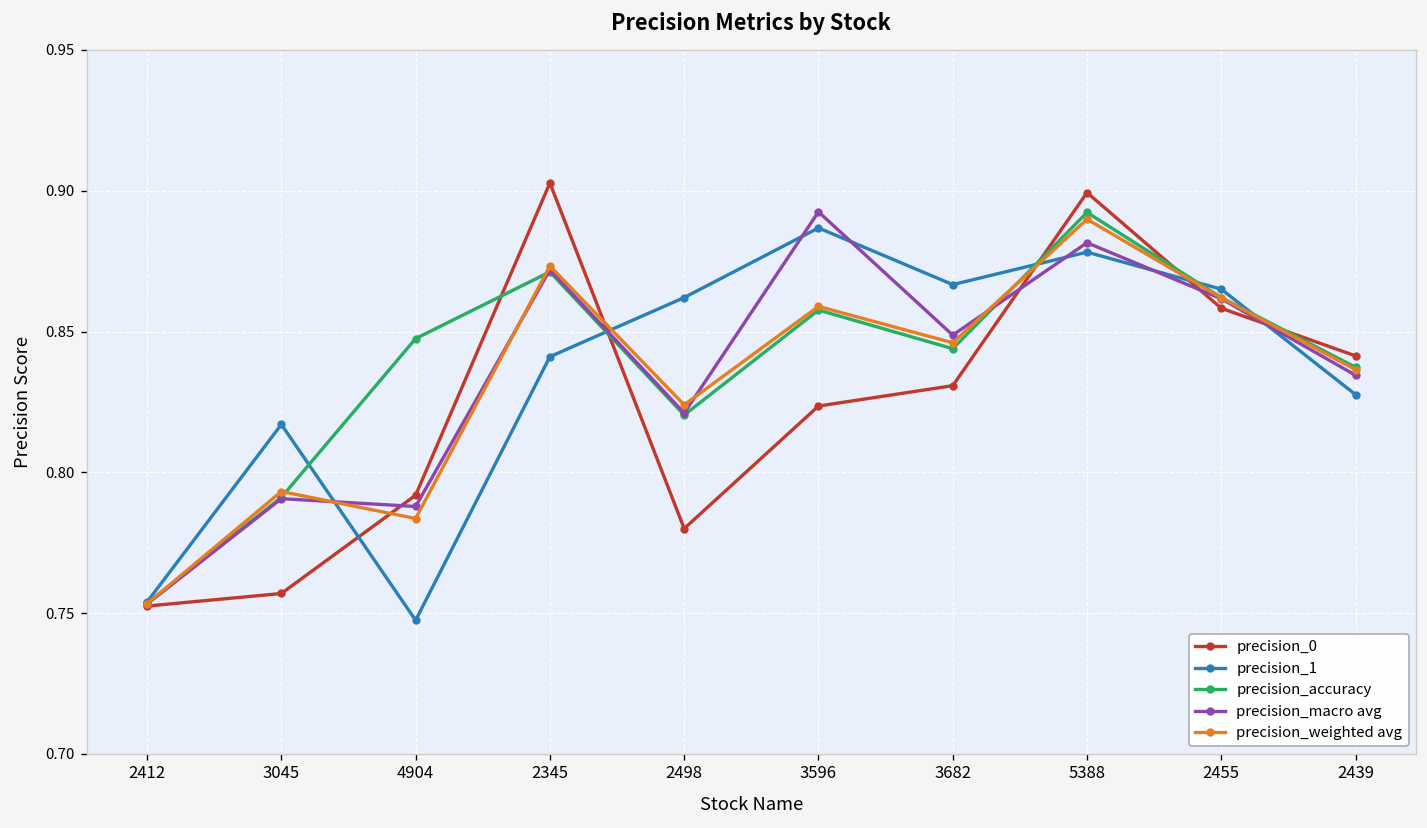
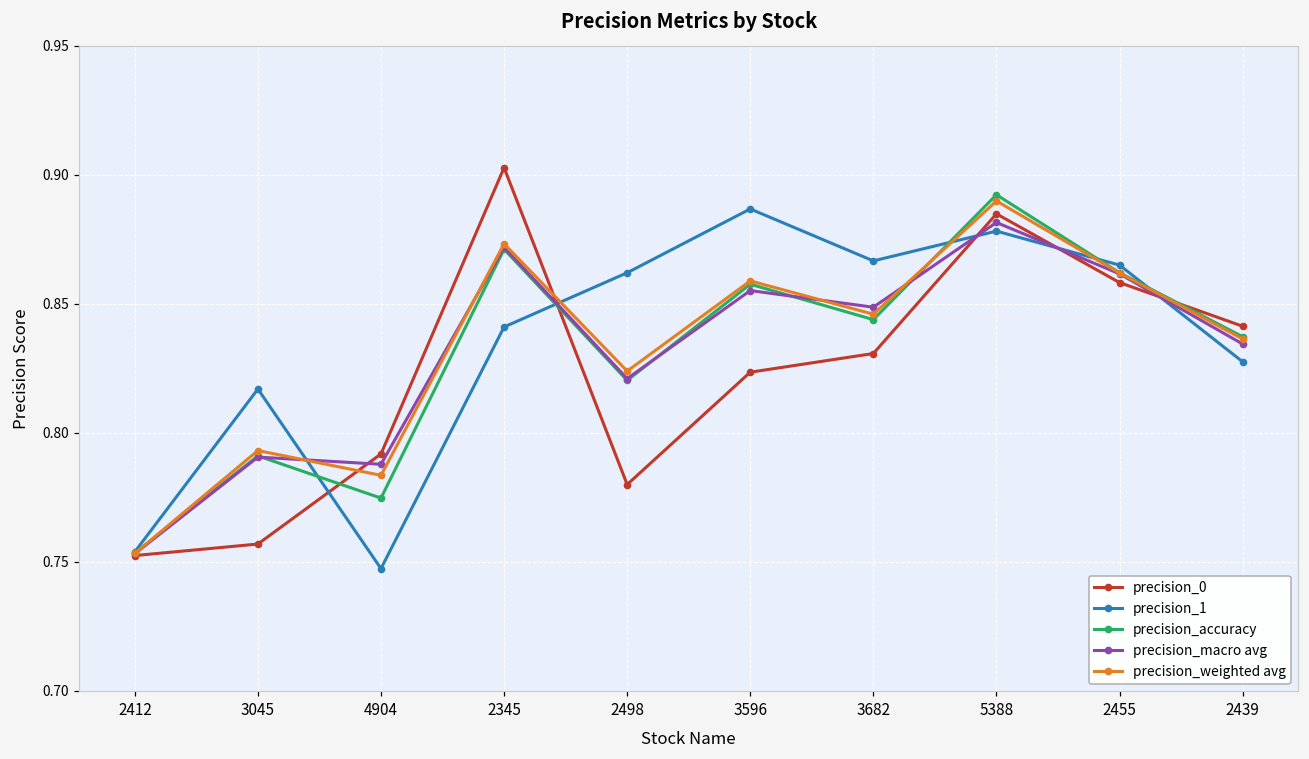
precision_accuracy, 4904: 0.847 -> 0.775
precision_macro avg, 3596: 0.893 -> 0.855
precision_0, 5388: 0.899 -> 0.885
